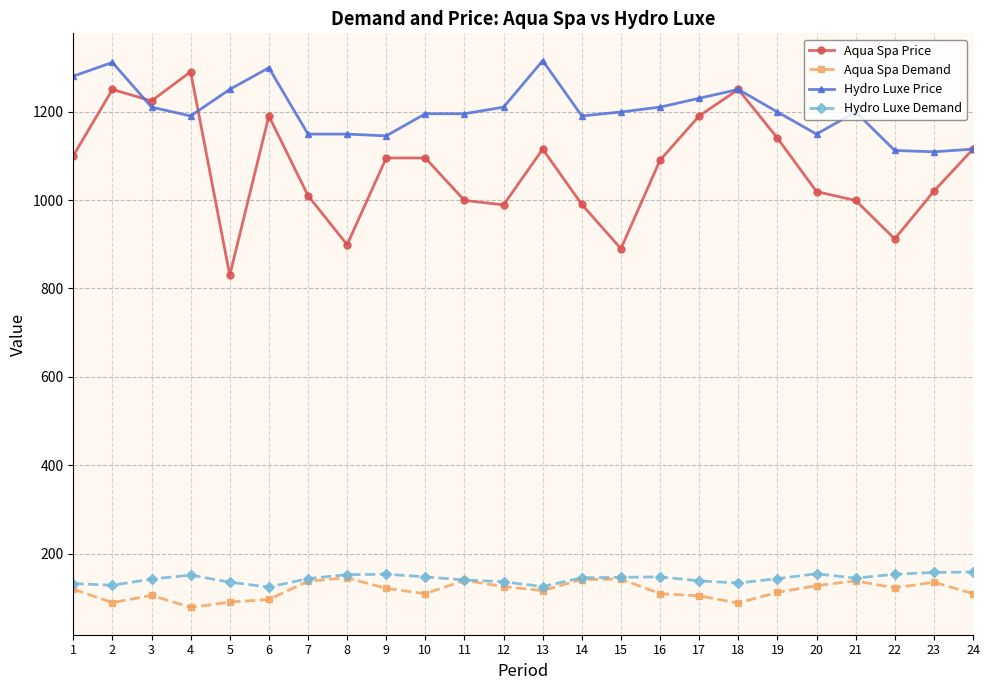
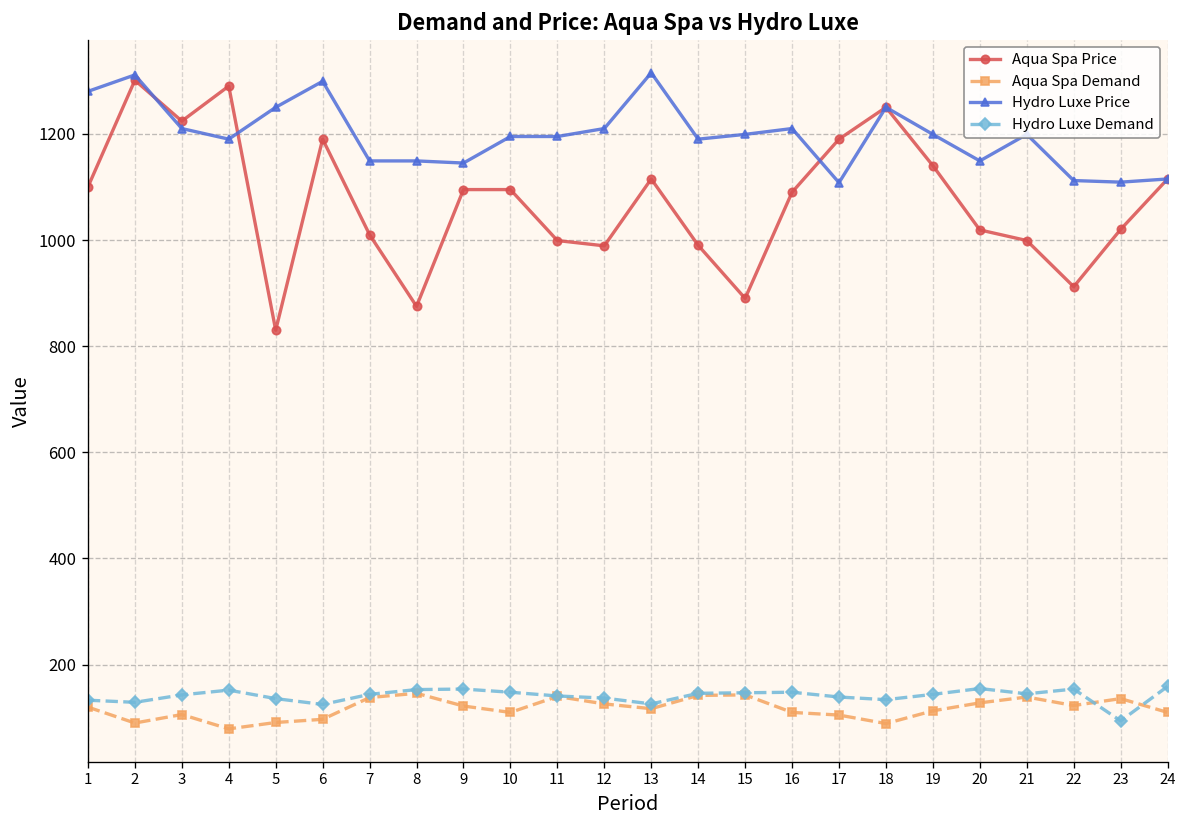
Aqua Spa Price, 2: 1250 -> 1300
Aqua Spa Price, 8: 900 -> 880
Hydro Luxe Price, 17: 1230 -> 1110
Hydro Luxe Demand, 23: 160 -> 90
